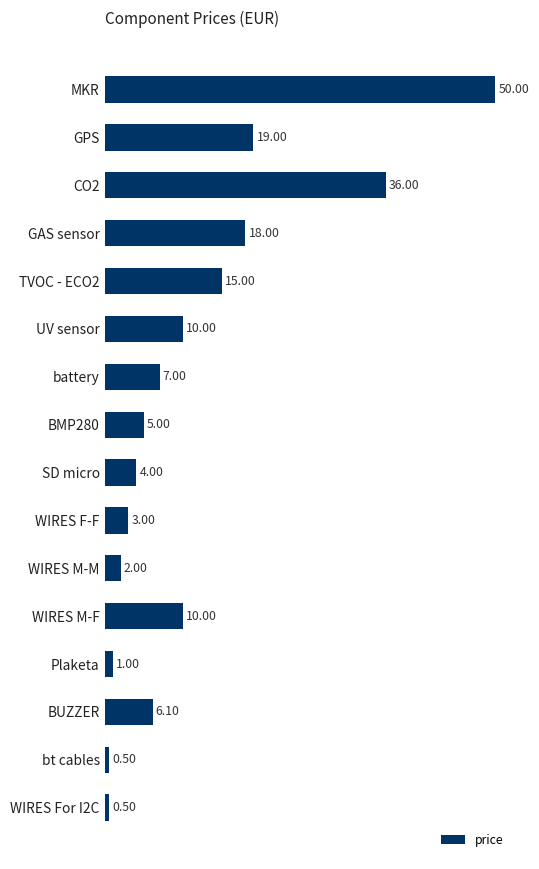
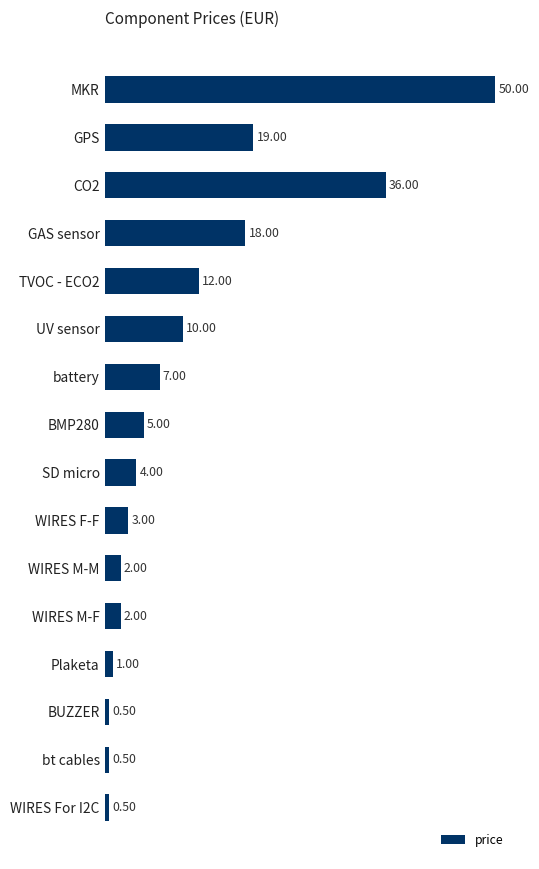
TVOC - ECO2: 15.00 -> 12.00
WIRES M-F: 10.00 -> 2.00
BUZZER: 6.10 -> 0.50
